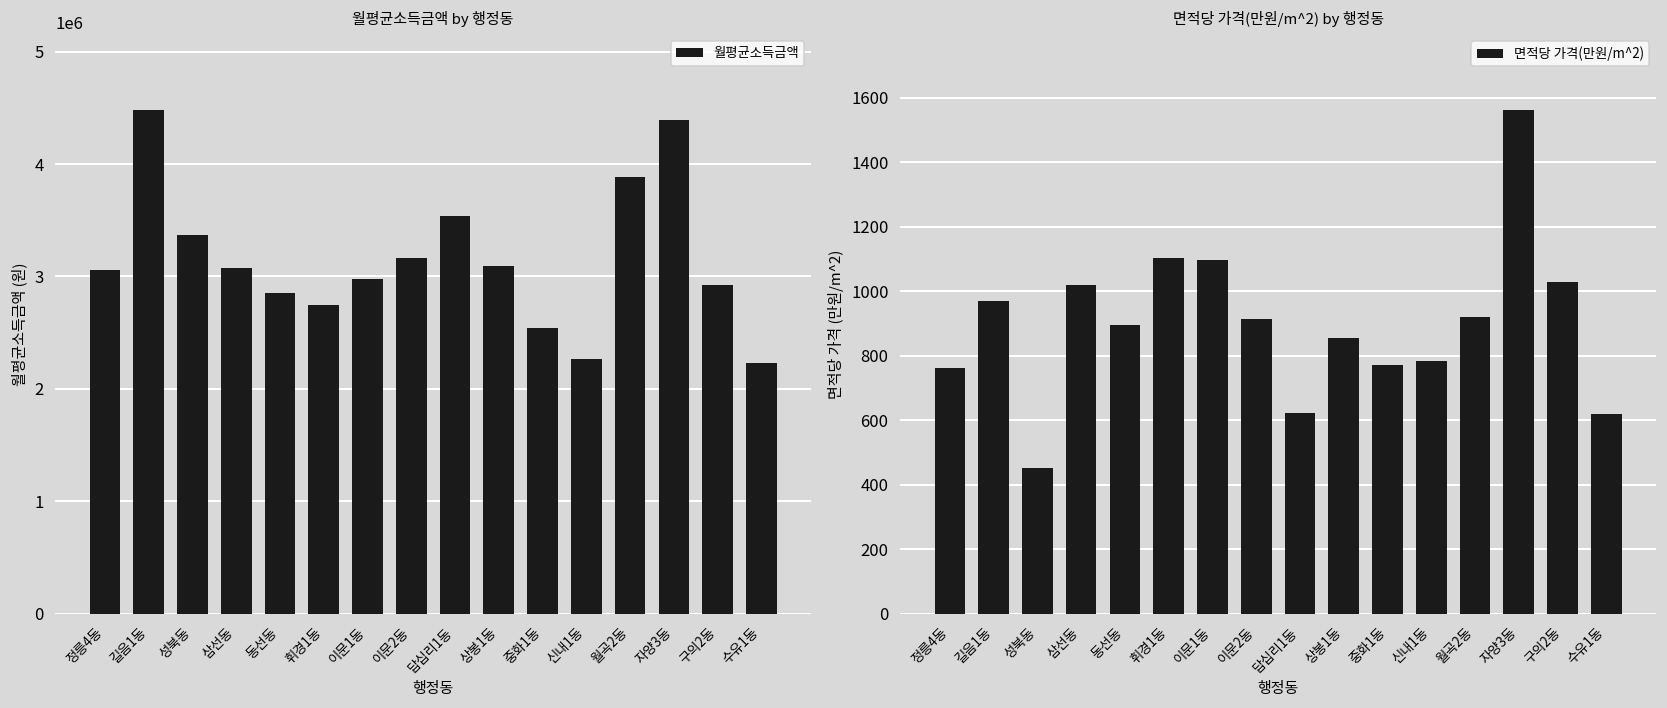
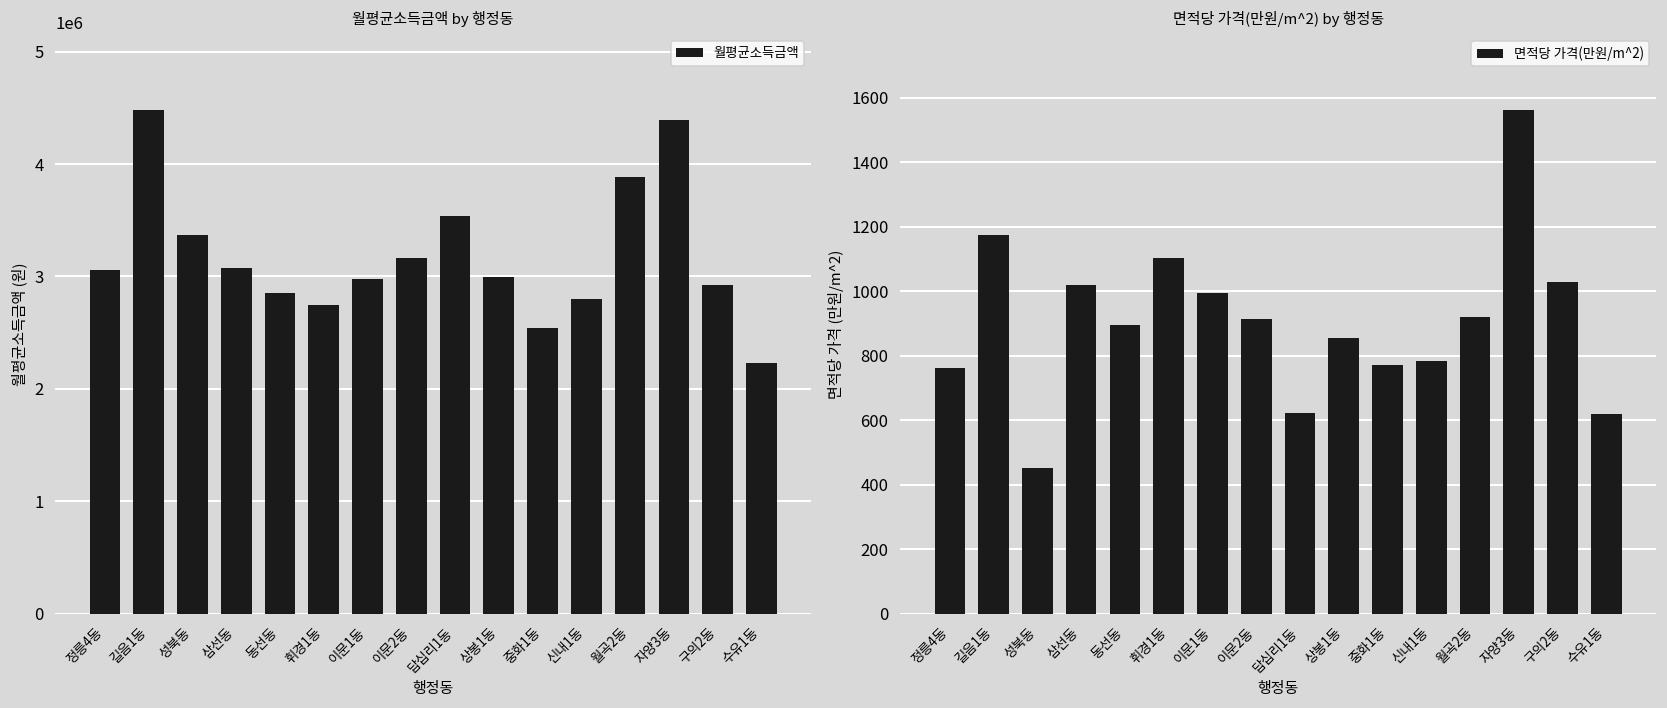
월평균소득금액 by 행정동, 상봉1동: 3100000 -> 3000000
월평균소득금액 by 행정동, 신내1동: 2300000 -> 2800000
면적당 가격(만원/m^2) by 행정동, 길음1동: 970 -> 1170
면적당 가격(만원/m^2) by 행정동, 이문1동: 1100 -> 990
